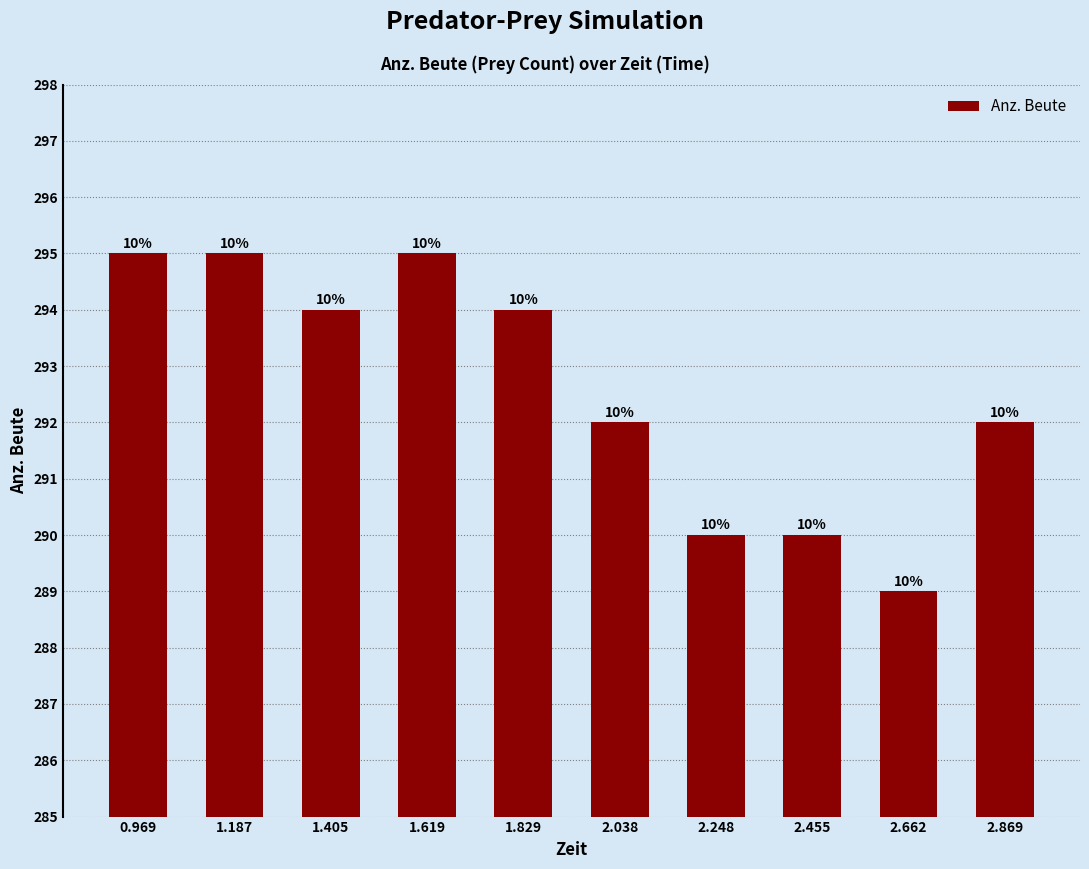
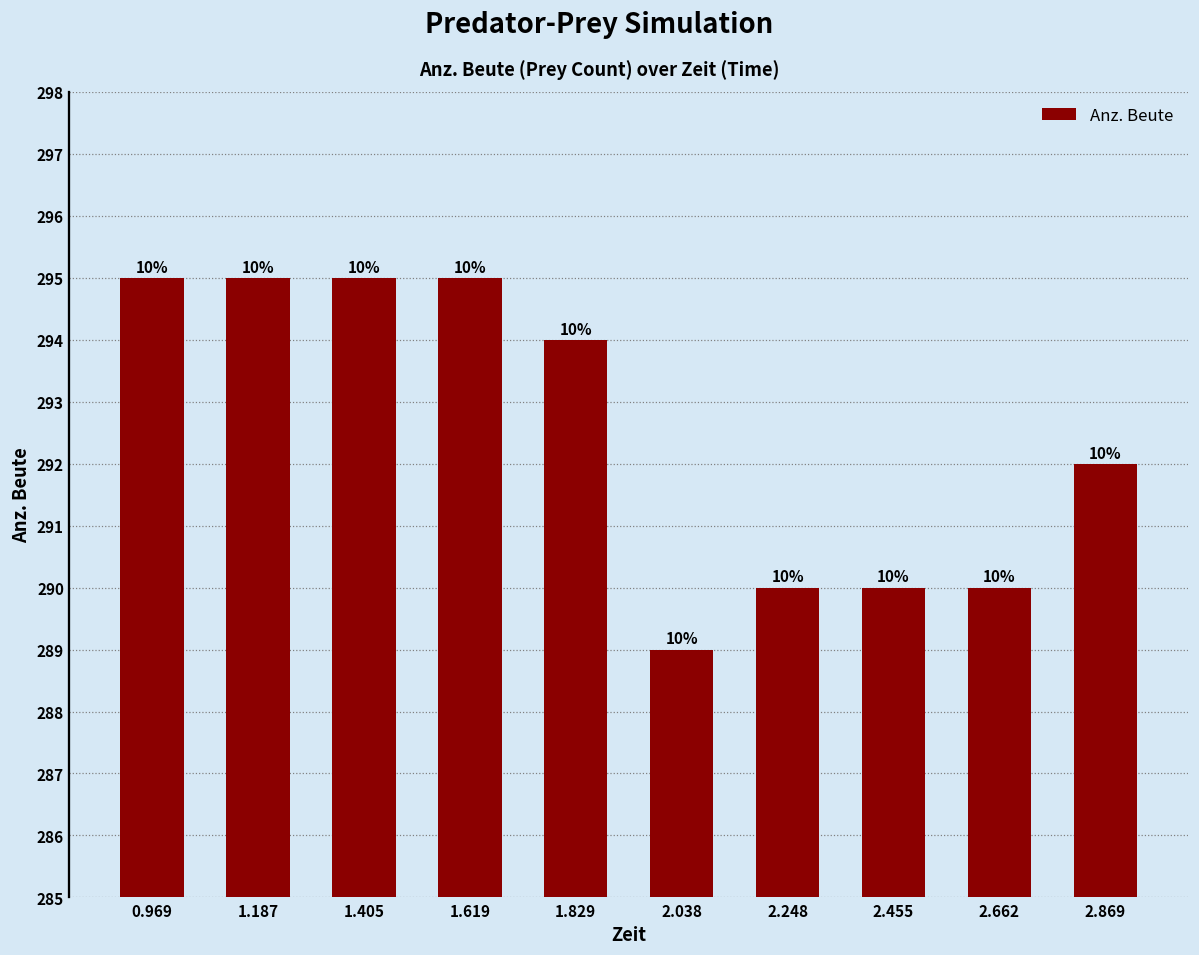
1.405: 294 -> 295
2.038: 292 -> 289
2.662: 289 -> 290
